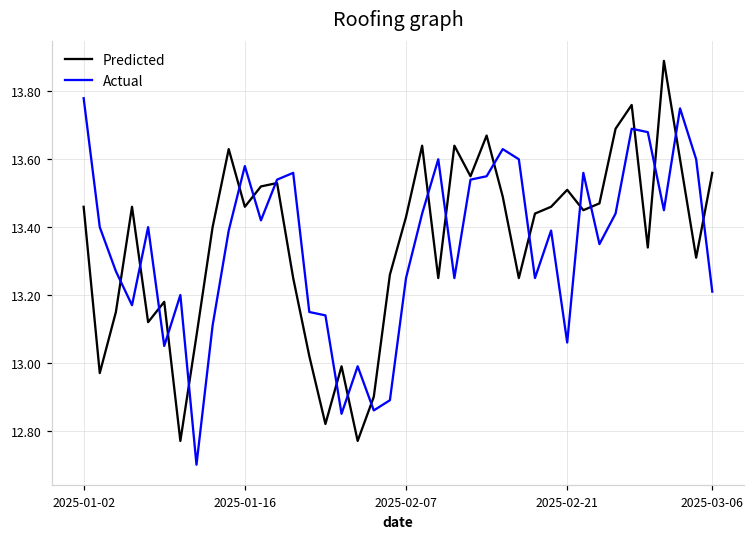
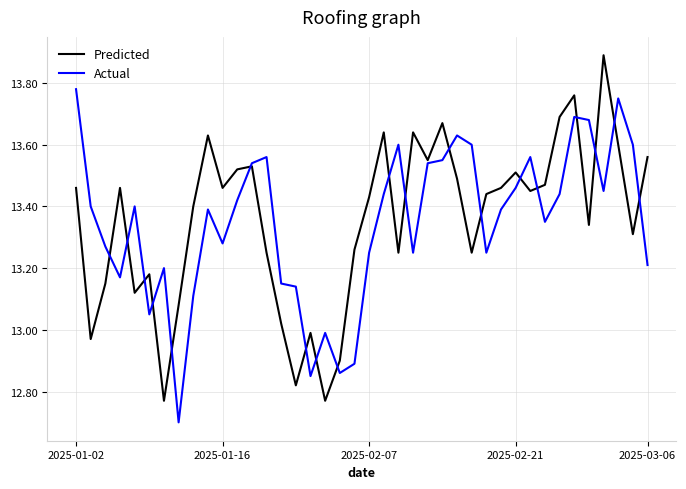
Actual, 2025-01-16: 13.58 -> 13.28
Actual, 2025-02-21: 13.06 -> 13.46
